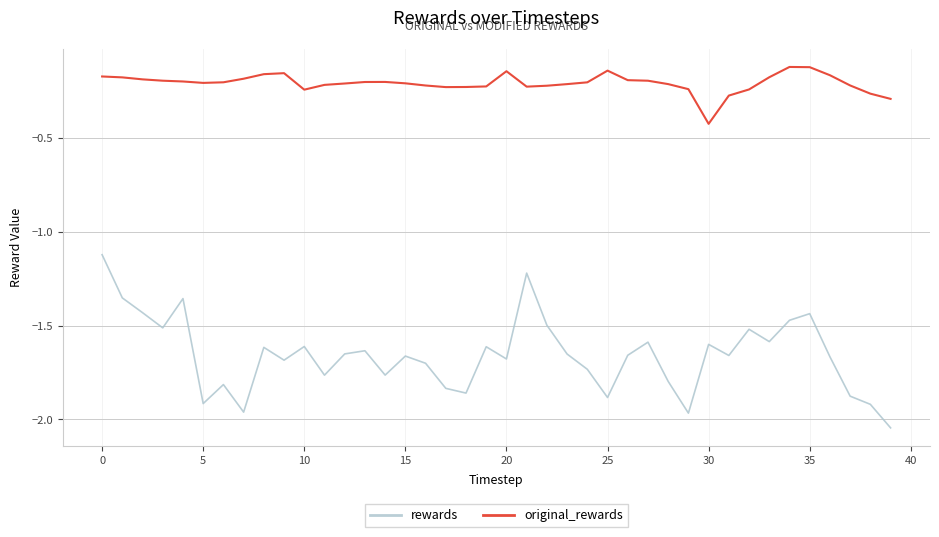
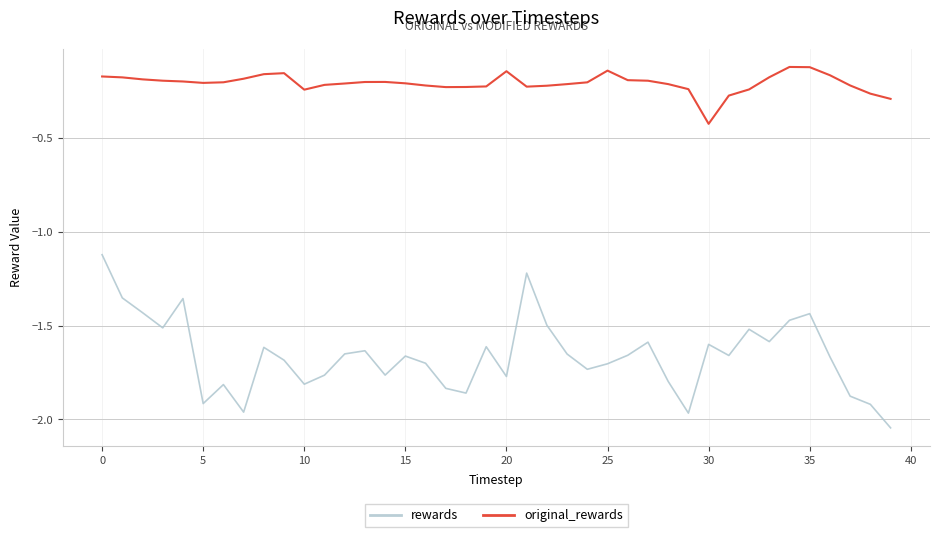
rewards, 10: -1.61 -> -1.81
rewards, 20: -1.68 -> -1.77
rewards, 25: -1.88 -> -1.70
